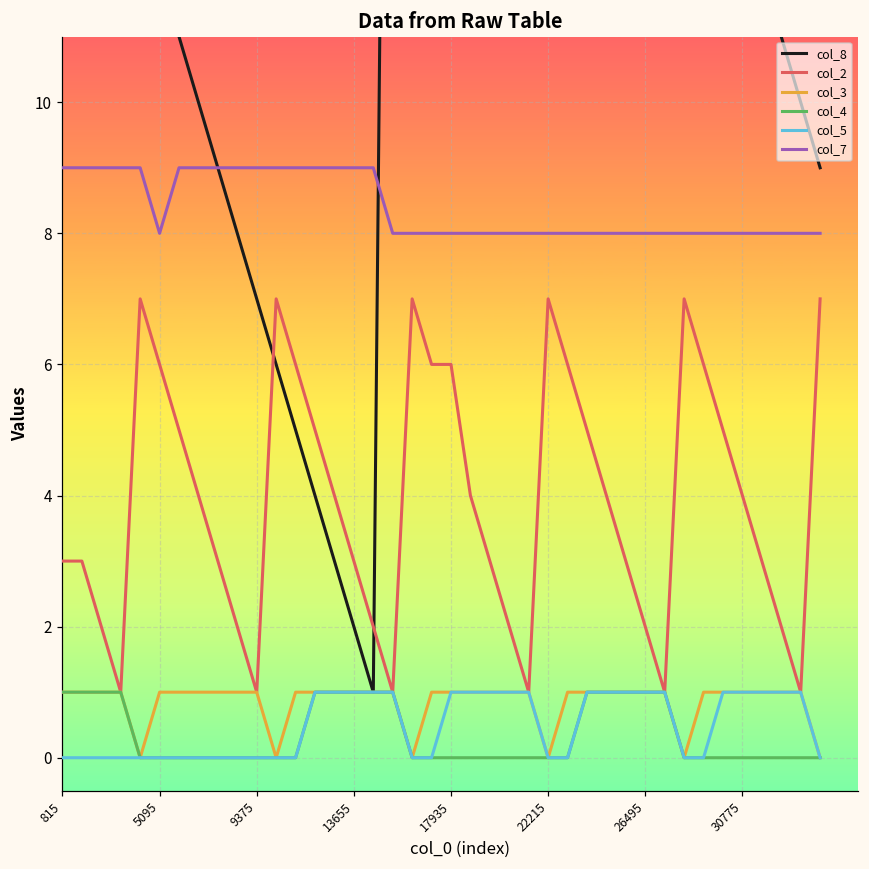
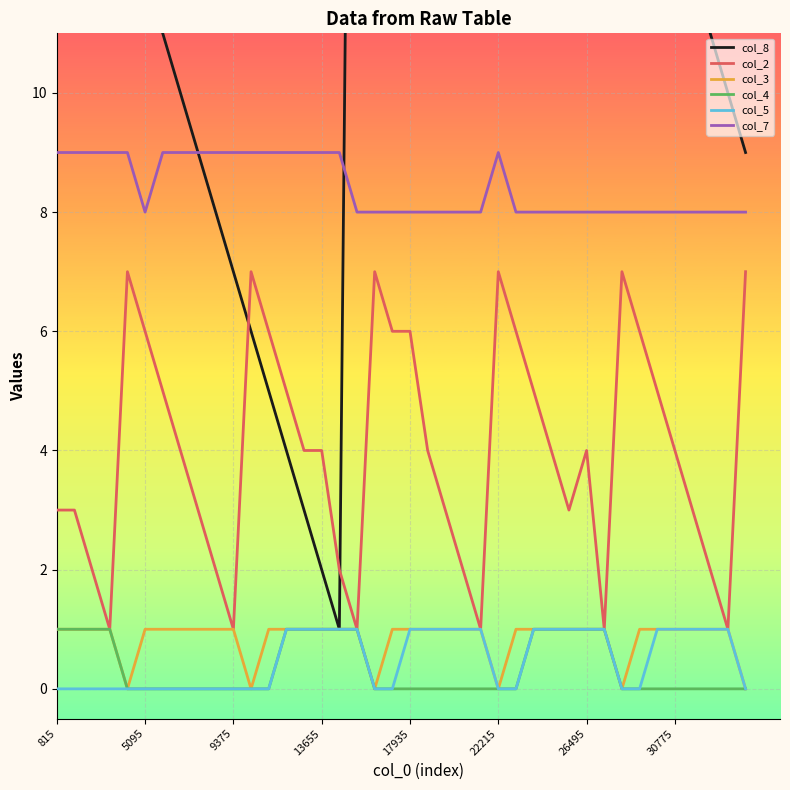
col_2, 13655: 3 -> 4
col_7, 22215: 8 -> 9
col_2, 26495: 2 -> 4
